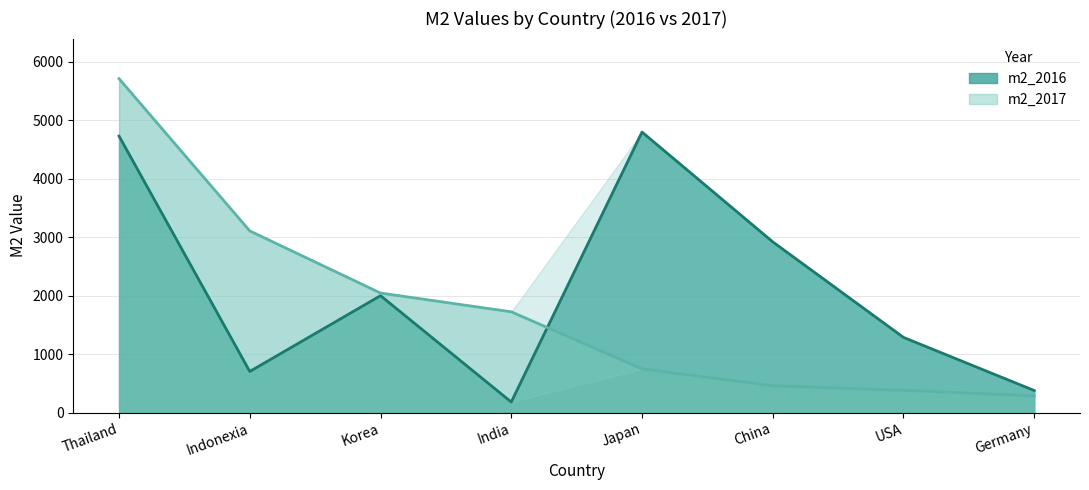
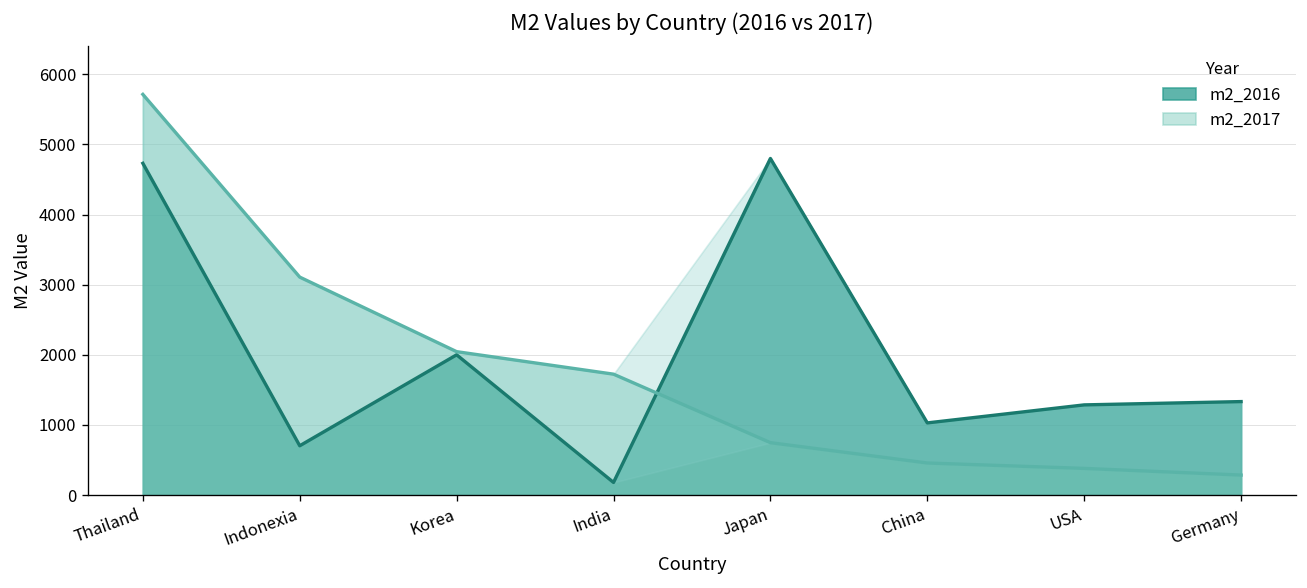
m2_2016, China: 2900 -> 1000
m2_2016, Germany: 400 -> 1300
